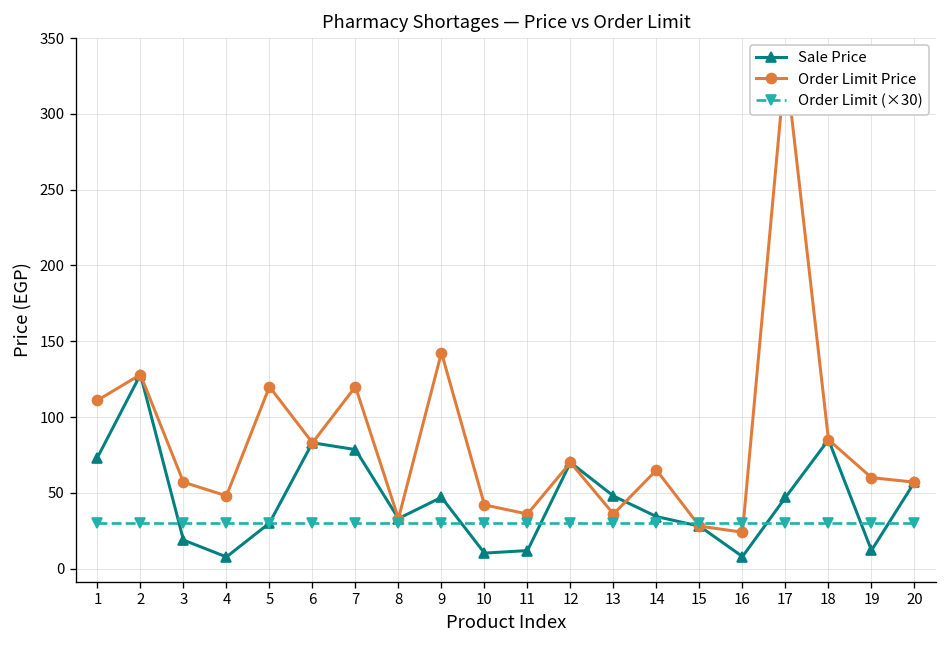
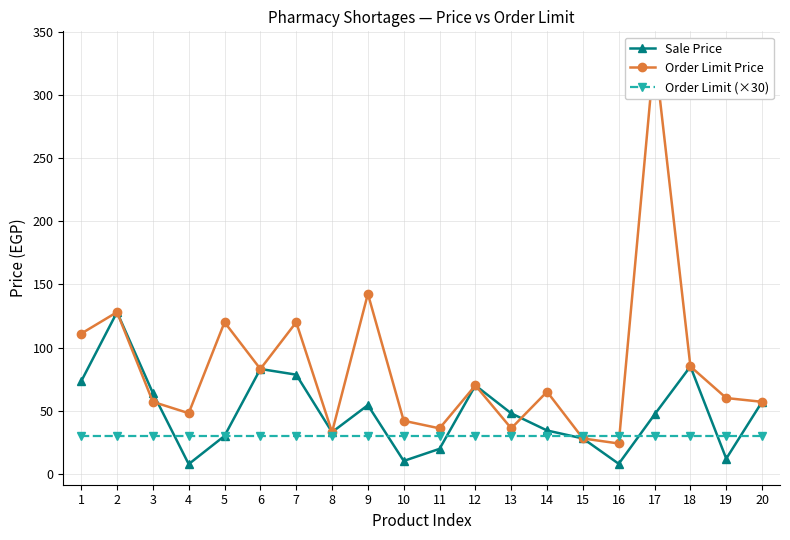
Sale Price, 3: 19 -> 64
Sale Price, 9: 47 -> 54
Sale Price, 11: 12 -> 20
